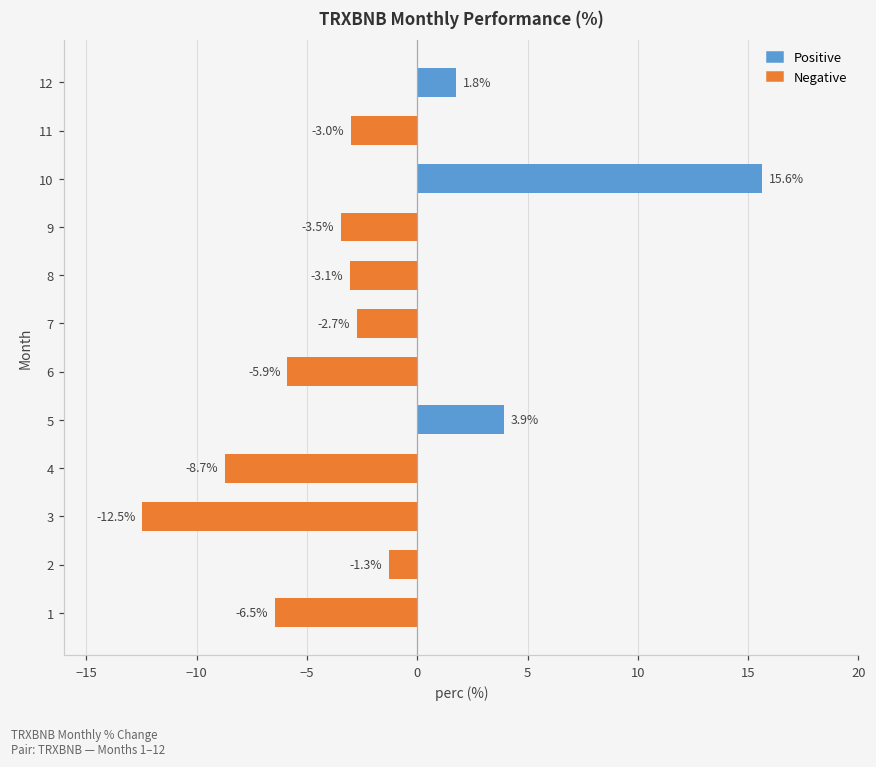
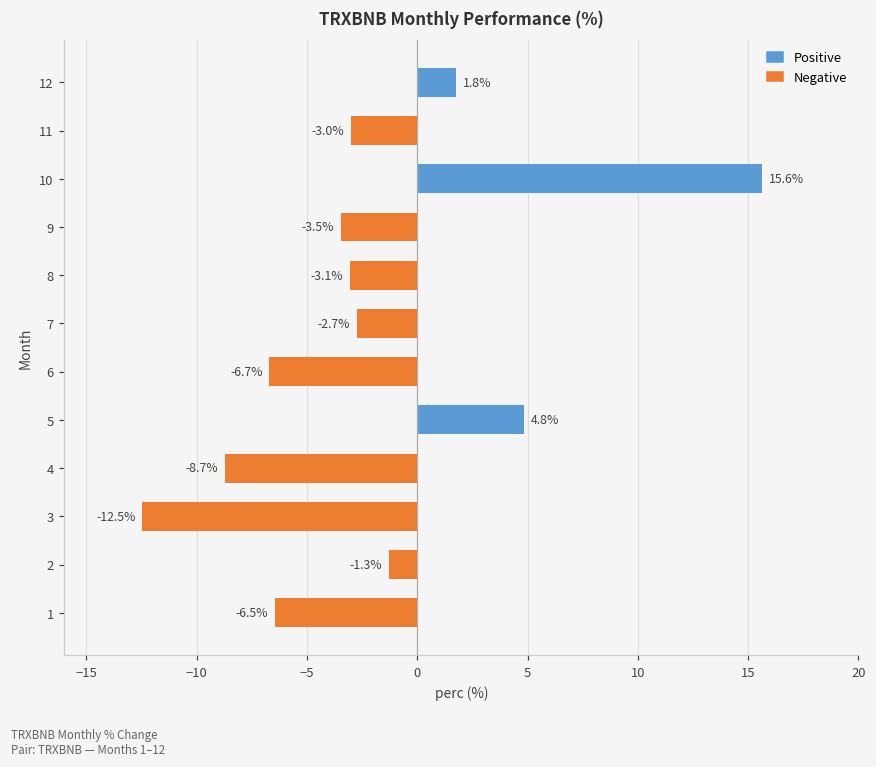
6: -5.9% -> -6.7%
5: 3.9% -> 4.8%
